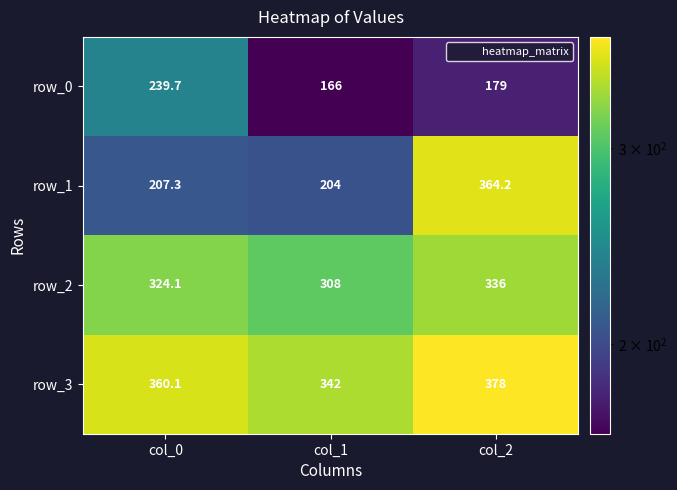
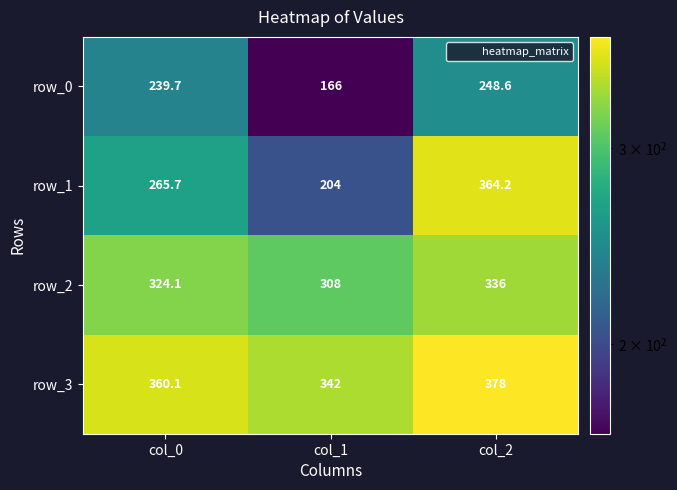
row_0, col_2: 179 -> 248.6
row_1, col_0: 207.3 -> 265.7
